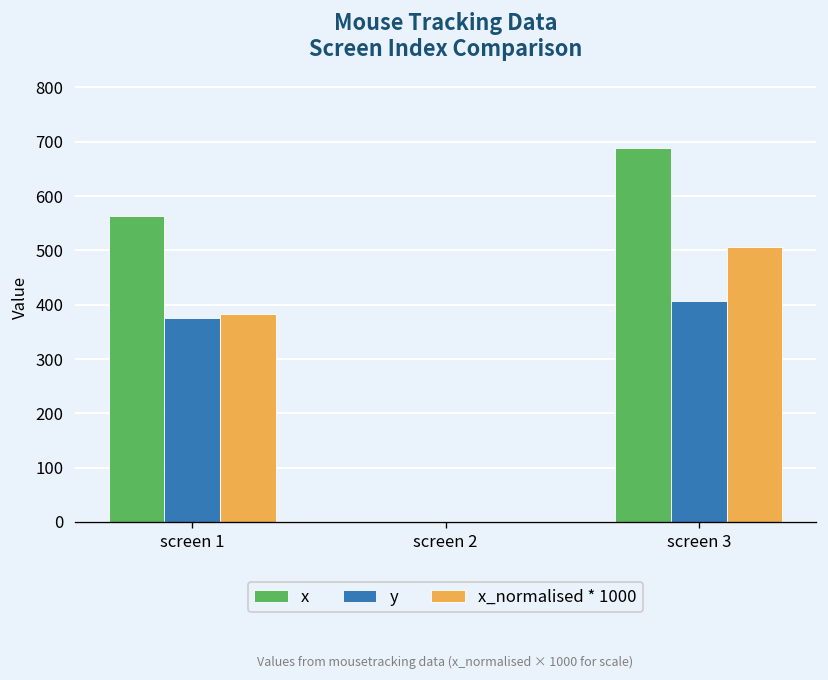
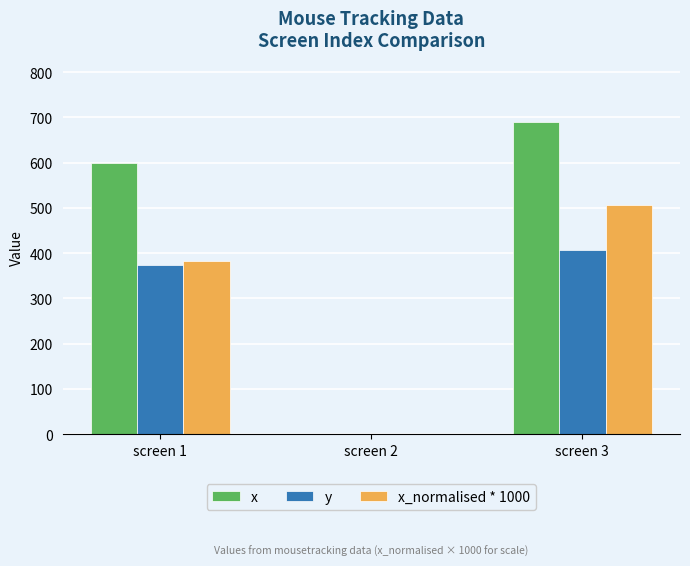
x, screen 1: 560 -> 600
